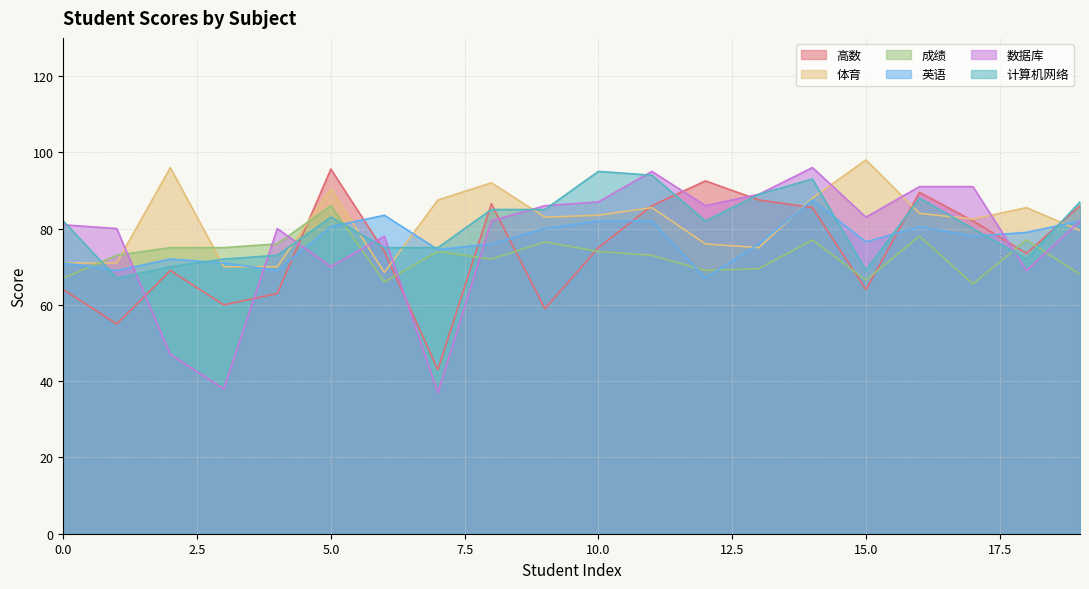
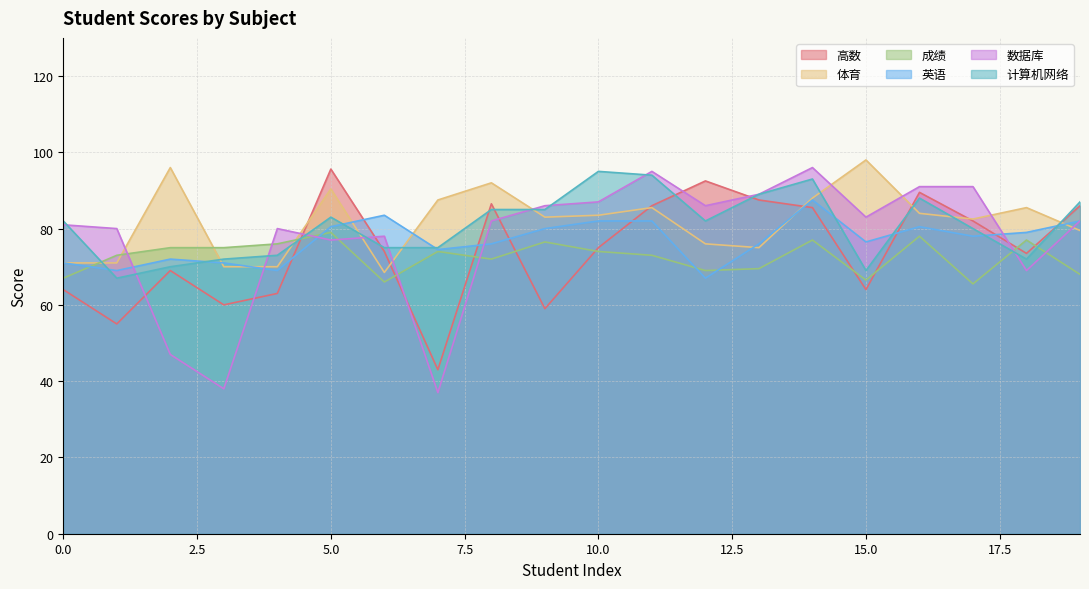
成绩, 5.0: 86 -> 79
数据库, 5.0: 70 -> 77
